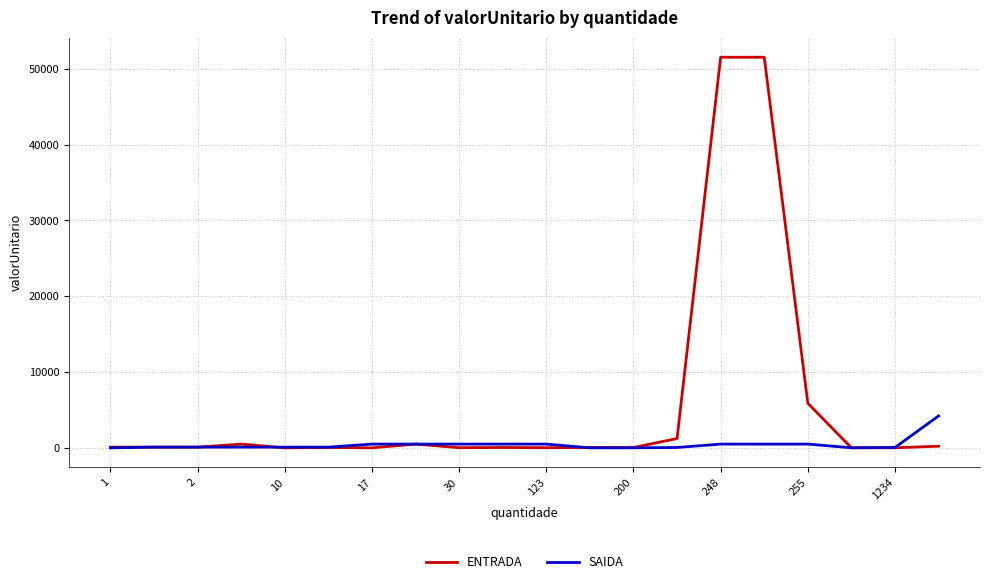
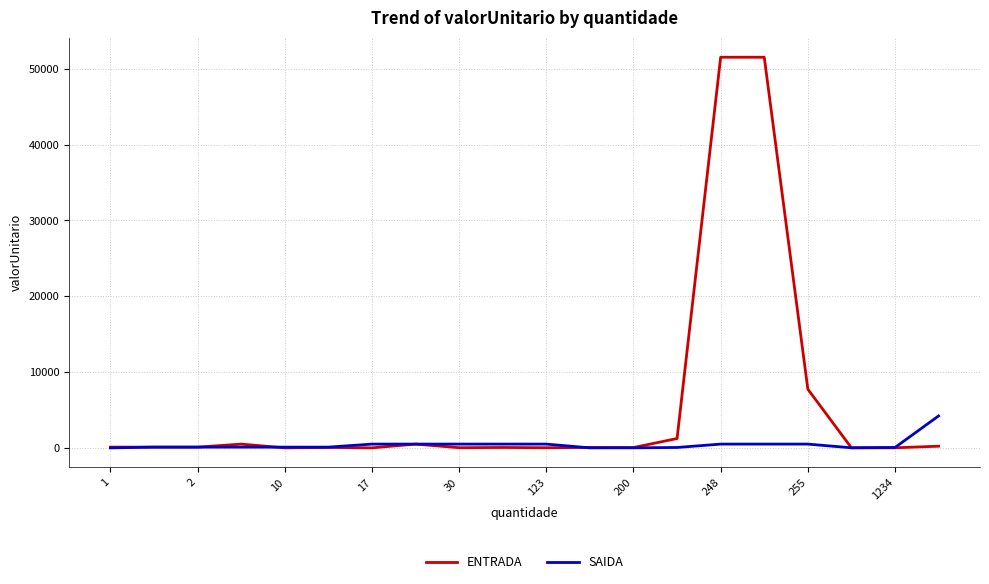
ENTRADA, 255: 6000 -> 8000
